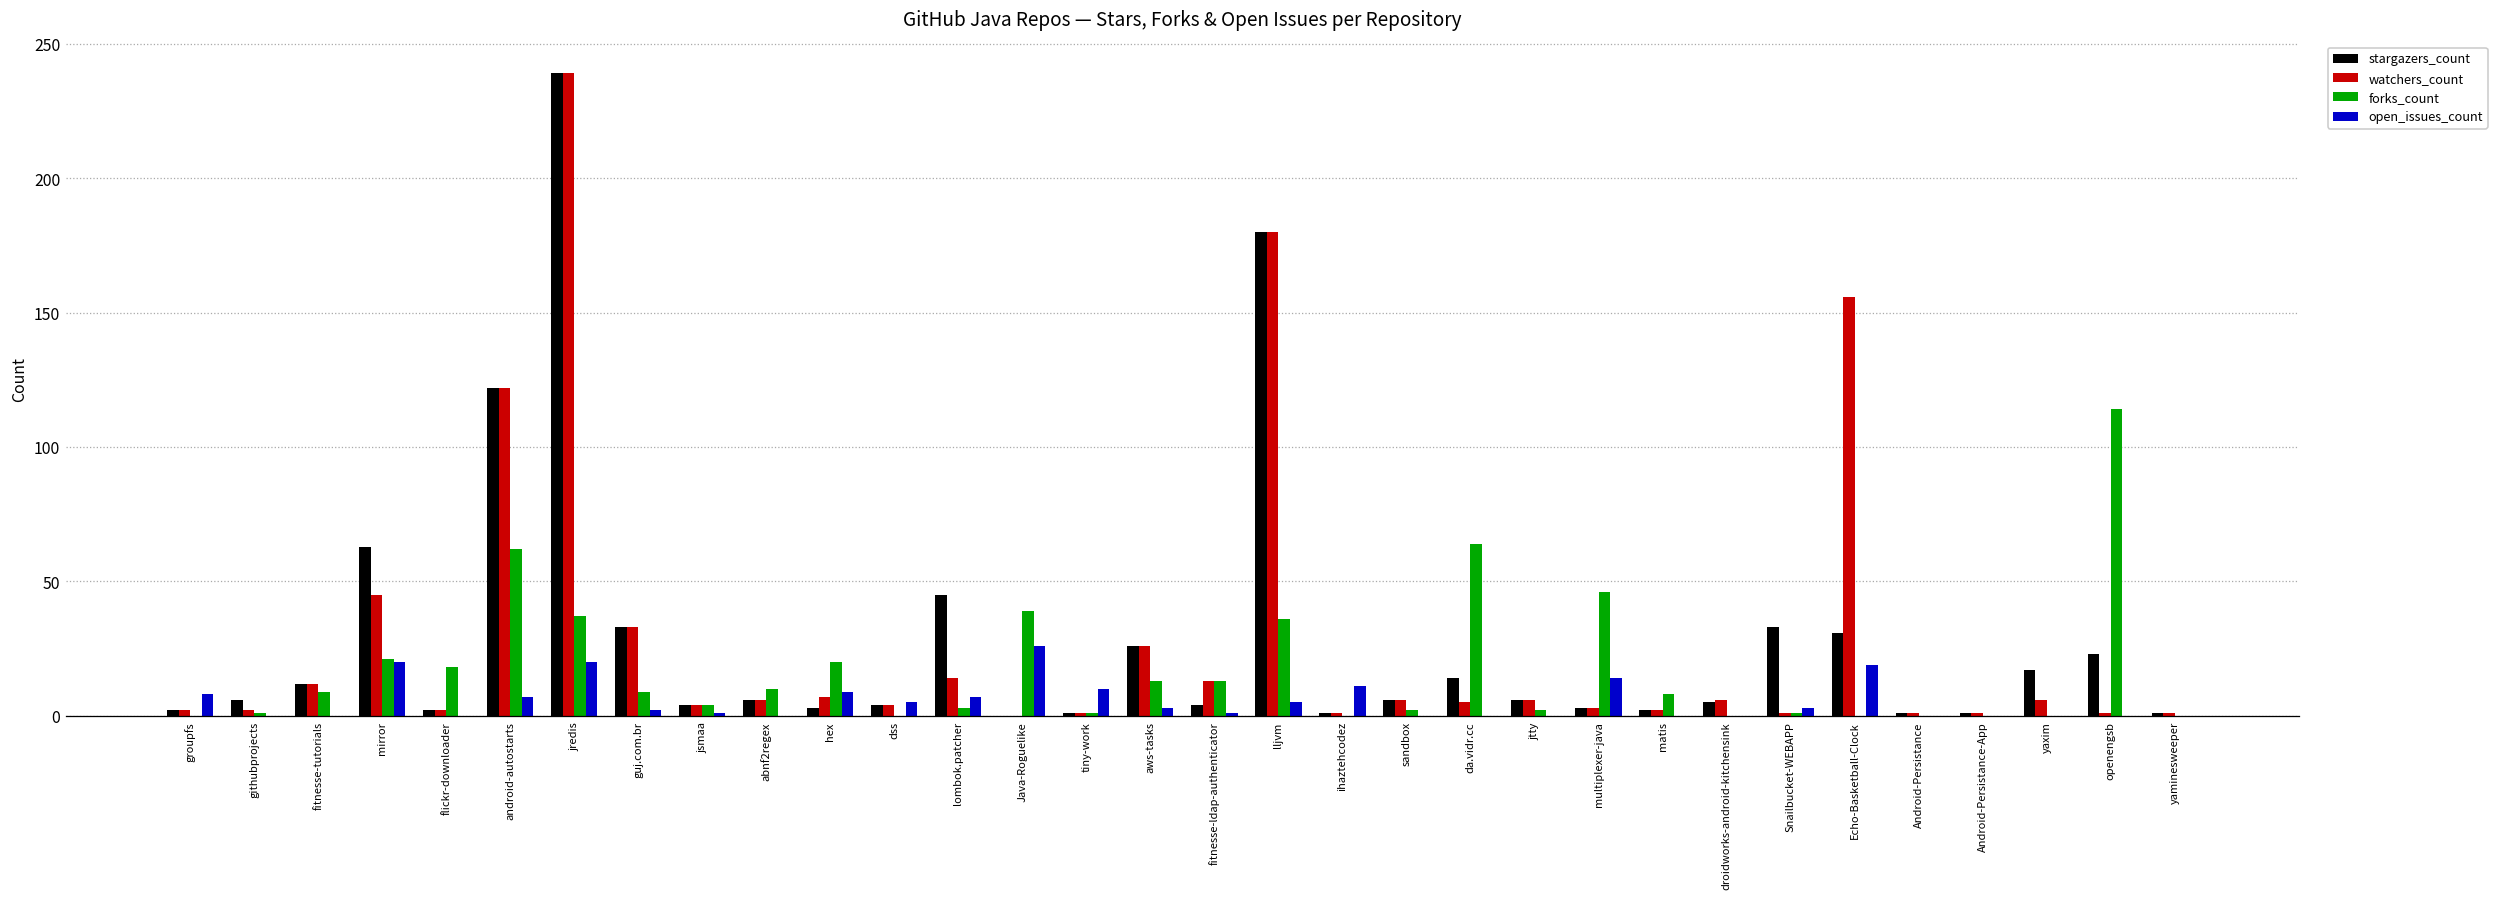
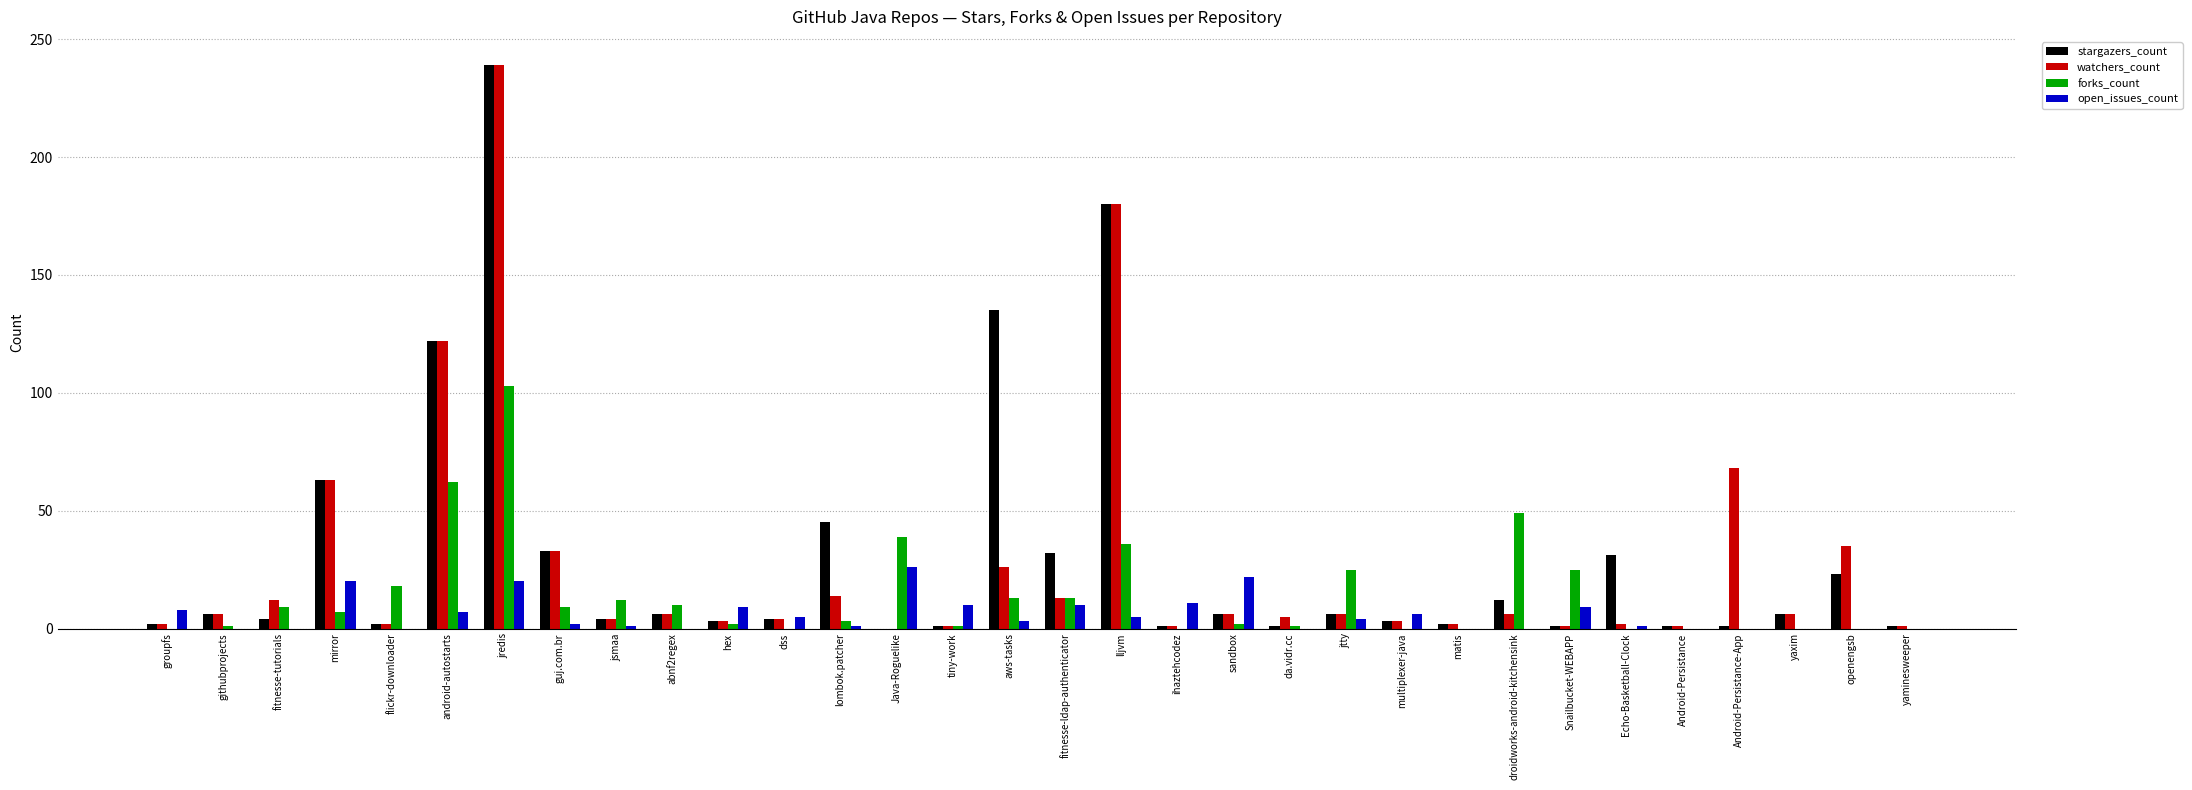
watchers_count, githubprojects: 2 -> 6
stargazers_count, fitnesse-tutorials: 12 -> 4
watchers_count, mirror: 45 -> 63
forks_count, mirror: 21 -> 7
forks_count, jredis: 37 -> 103
forks_count, jsmaa: 4 -> 12
watchers_count, hex: 7 -> 3
forks_count, hex: 20 -> 2
open_issues_count, lombok.patcher: 7 -> 1
stargazers_count, aws-tasks: 26 -> 135
stargazers_count, fitnesse-ldap-authenticator: 4 -> 32
open_issues_count, fitnesse-ldap-authenticator: 1 -> 10
open_issues_count, sandbox: 0 -> 22
stargazers_count, da.vidr.cc: 14 -> 1
forks_count, da.vidr.cc: 64 -> 1
forks_count, jtty: 2 -> 25
open_issues_count, jtty: 0 -> 4
forks_count, multiplexer-java: 46 -> 0
open_issues_count, multiplexer-java: 14 -> 6
forks_count, matis: 8 -> 0
stargazers_count, droidworks-android-kitchensink: 5 -> 12
forks_count, droidworks-android-kitchensink: 0 -> 49
stargazers_count, Snailbucket-WEBAPP: 33 -> 1
forks_count, Snailbucket-WEBAPP: 1 -> 25
open_issues_count, Snailbucket-WEBAPP: 3 -> 9
watchers_count, Echo-Basketball-Clock: 156 -> 2
open_issues_count, Echo-Basketball-Clock: 19 -> 1
watchers_count, Android-Persistance-App: 1 -> 68
stargazers_count, yaxim: 17 -> 6
watchers_count, openengsb: 1 -> 35
forks_count, openengsb: 114 -> 0
